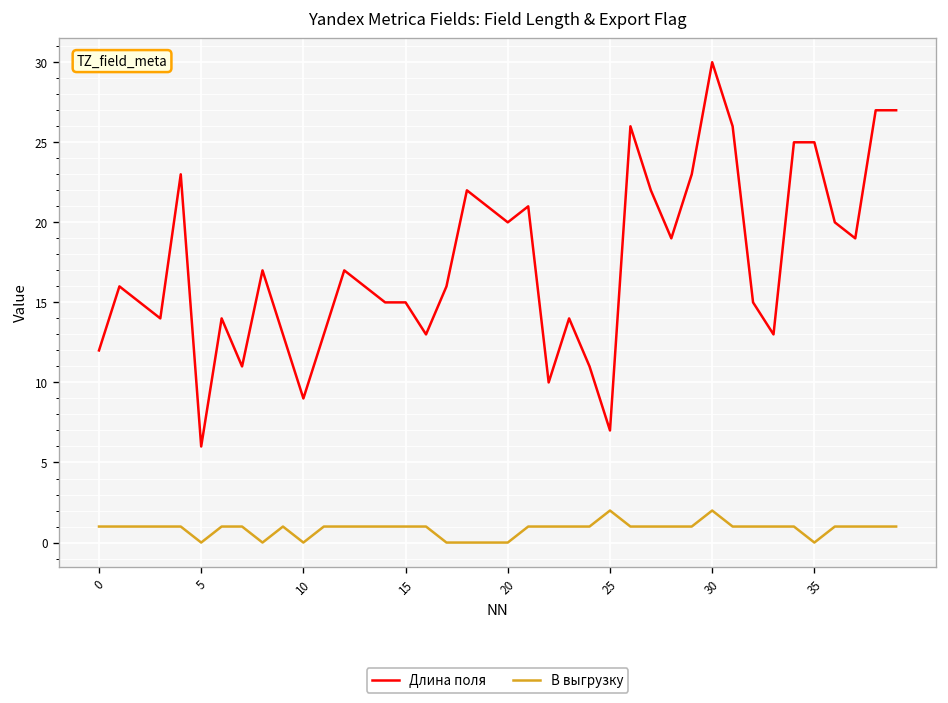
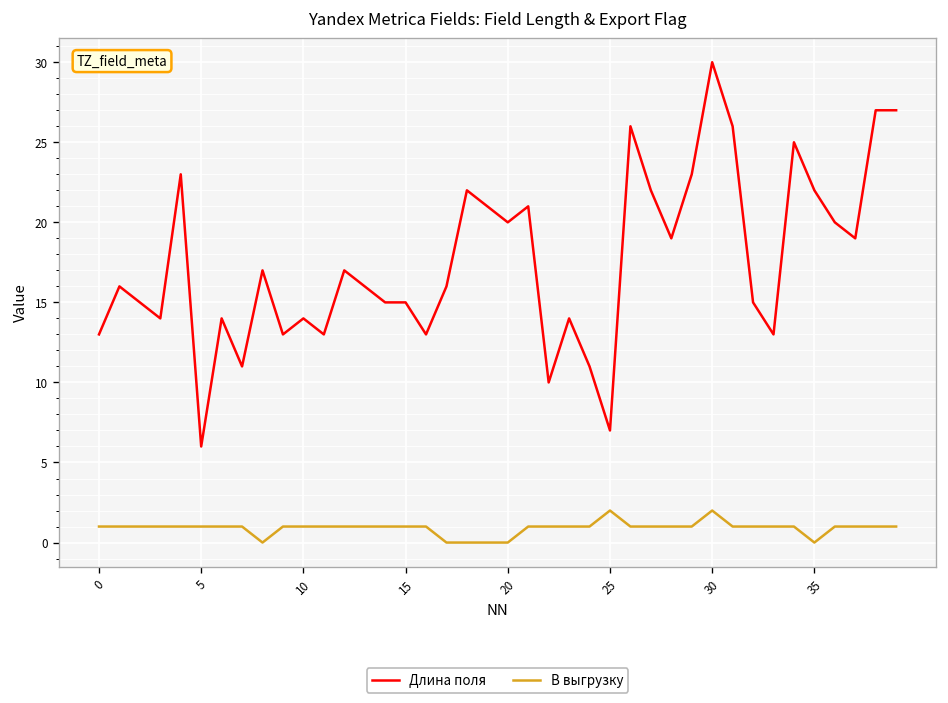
Длина поля, 0: 12 -> 13
В выгрузку, 5: 0 -> 1
Длина поля, 10: 9 -> 14
В выгрузку, 10: 0 -> 1
Длина поля, 35: 25 -> 22
